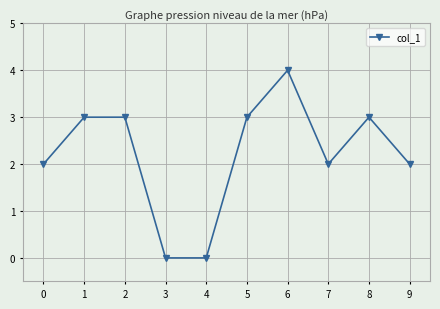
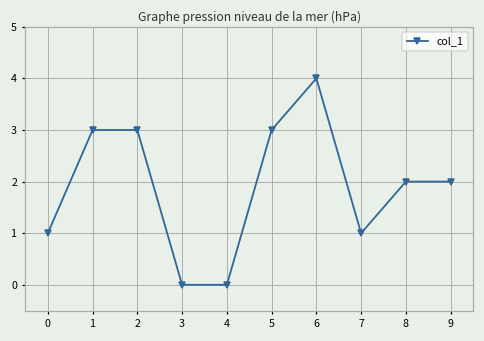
0: 2 -> 1
7: 2 -> 1
8: 3 -> 2
